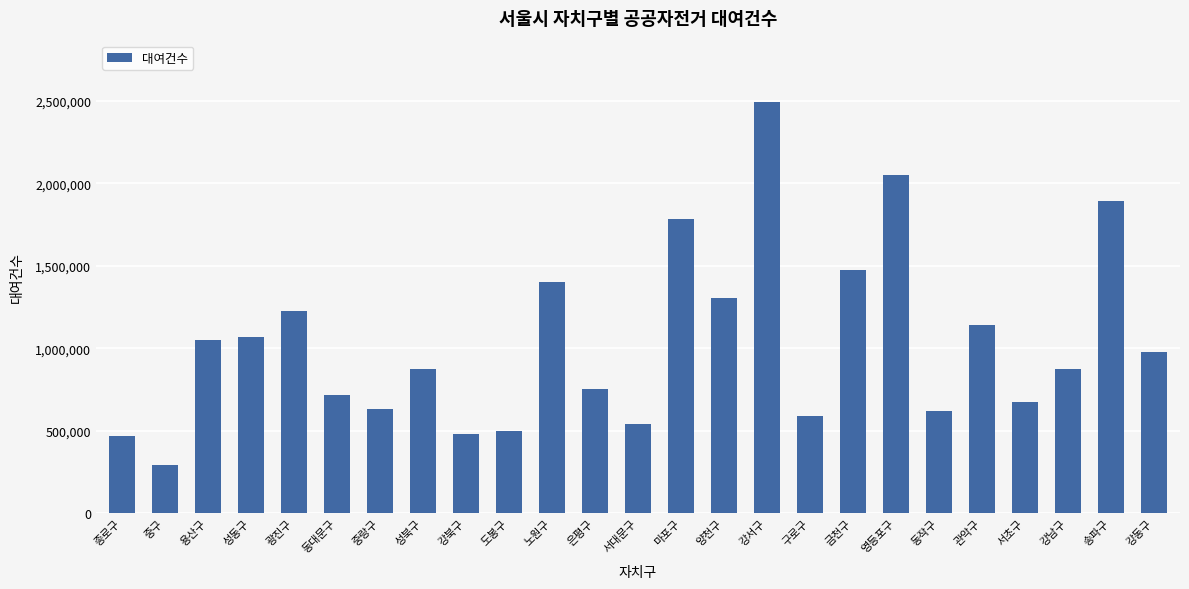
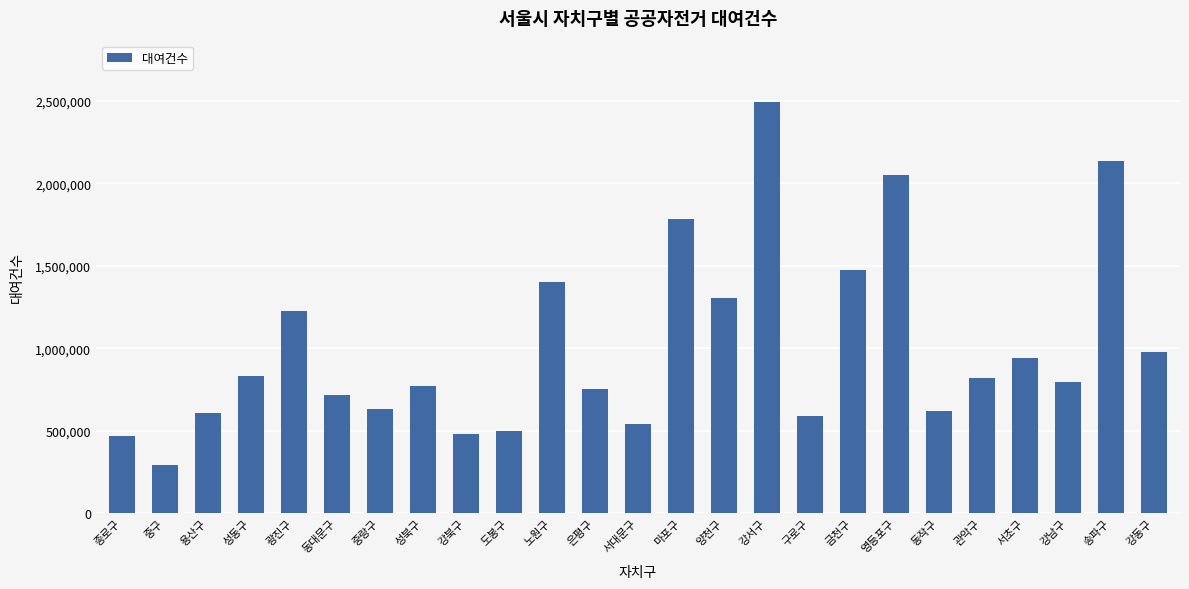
용산구: 1,050,000 -> 610,000
성동구: 1,070,000 -> 830,000
성북구: 870,000 -> 770,000
관악구: 1,140,000 -> 820,000
서초구: 670,000 -> 940,000
강남구: 870,000 -> 790,000
송파구: 1,900,000 -> 2,140,000
